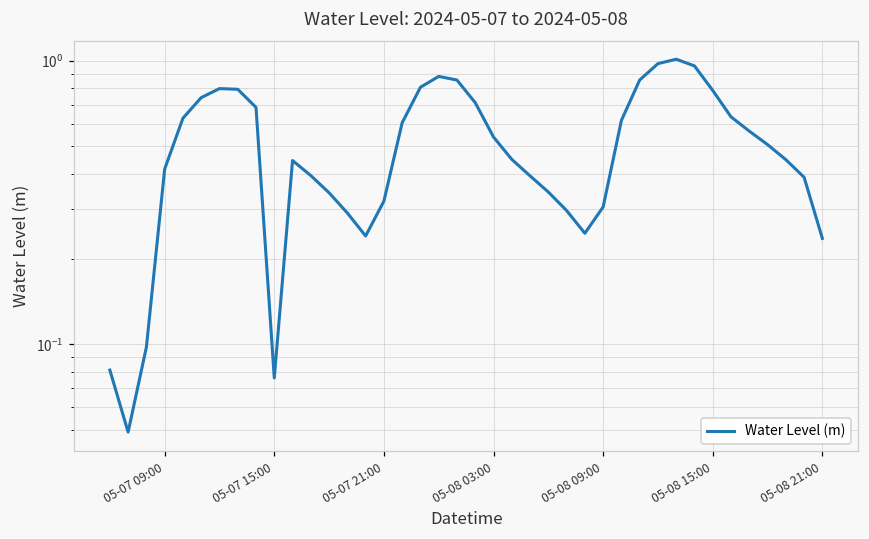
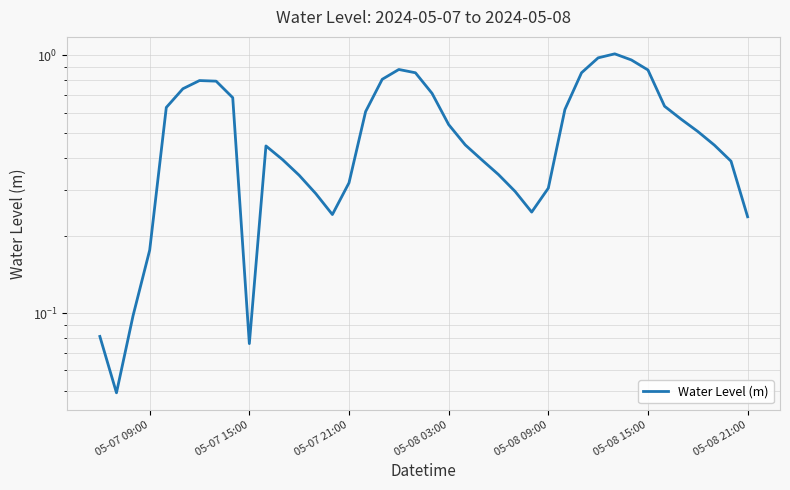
05-07 09:00: 0.42 -> 0.18
05-08 15:00: 0.79 -> 0.88
